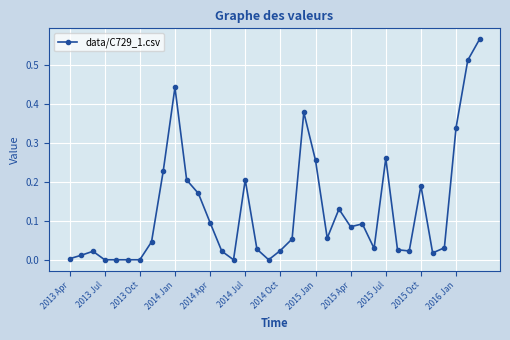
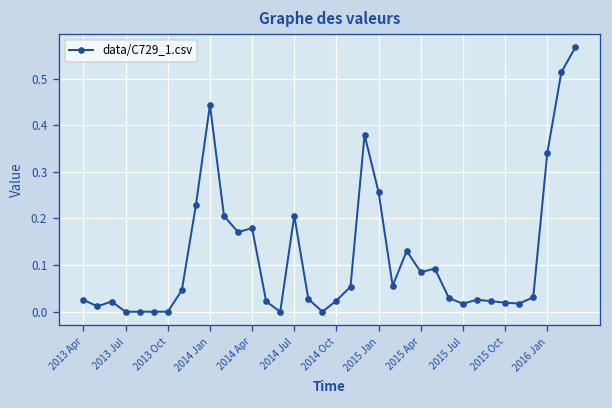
2013 Apr: 0.00 -> 0.03
2014 Apr: 0.10 -> 0.18
2015 Jul: 0.26 -> 0.02
2015 Oct: 0.19 -> 0.02
